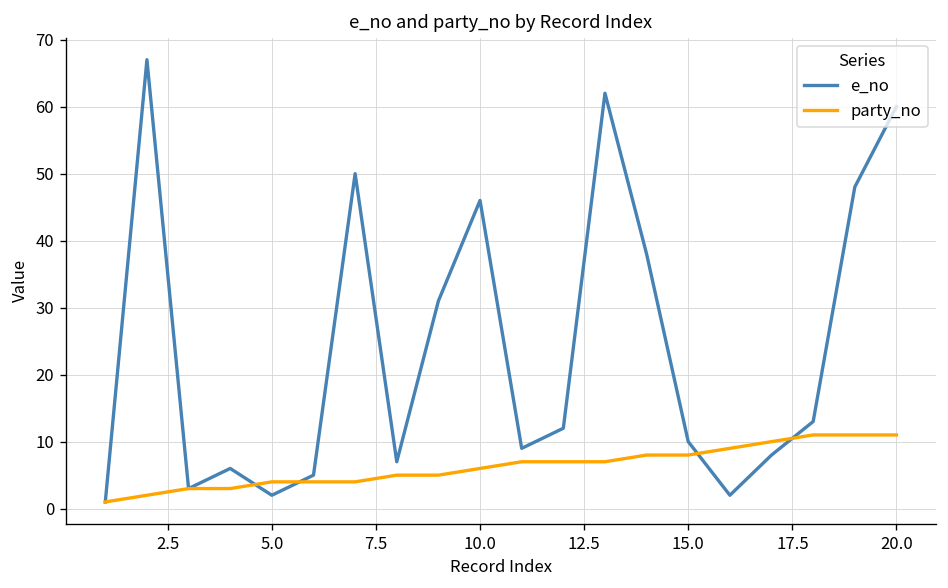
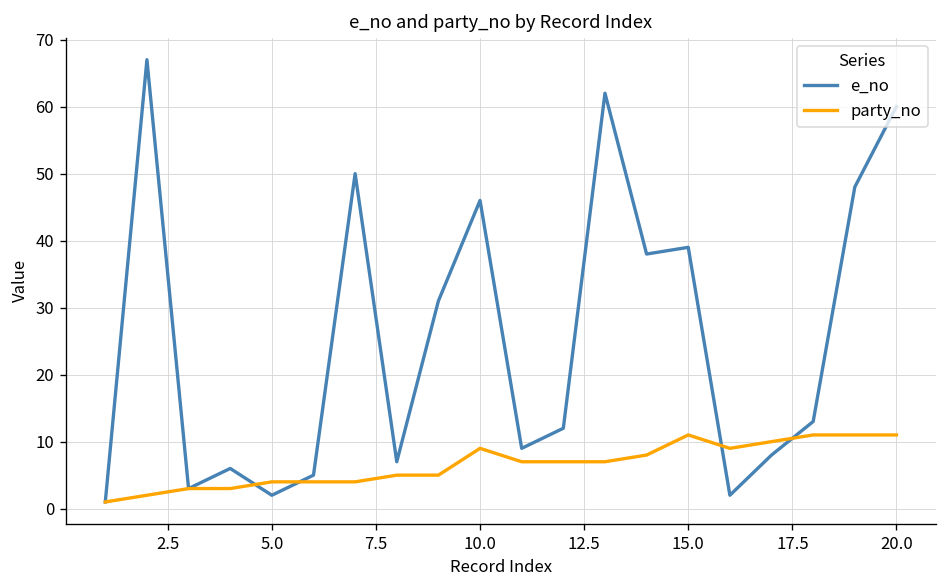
party_no, 10.0: 6 -> 9
e_no, 15.0: 10 -> 39
party_no, 15.0: 8 -> 11
